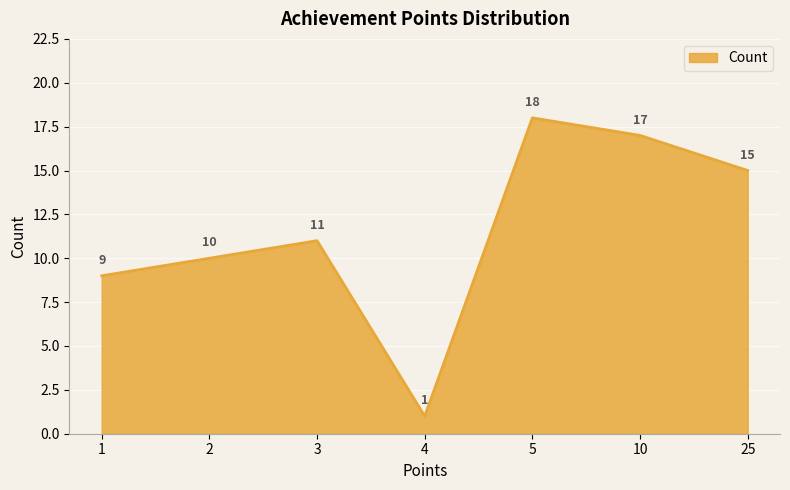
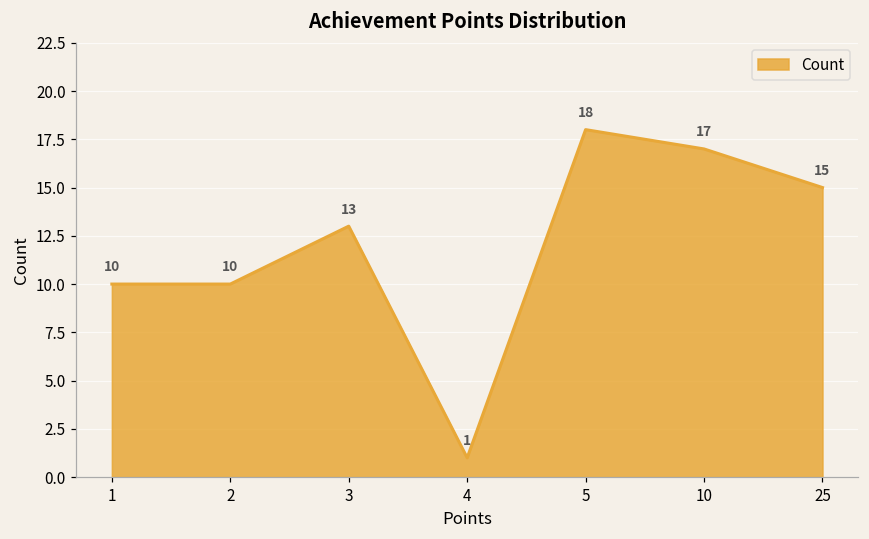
1: 9 -> 10
3: 11 -> 13
